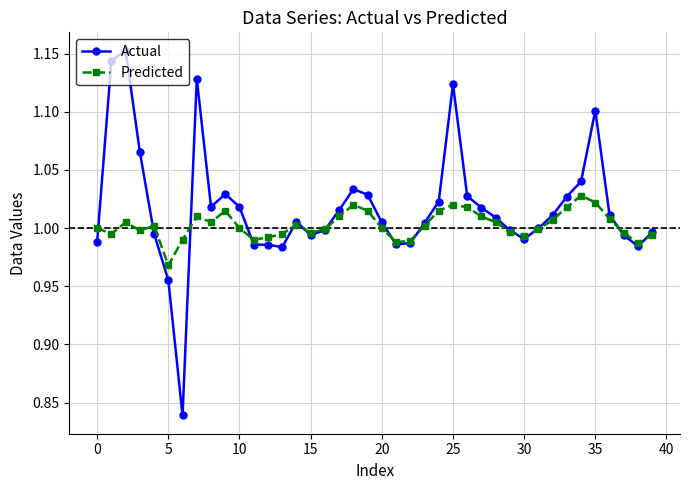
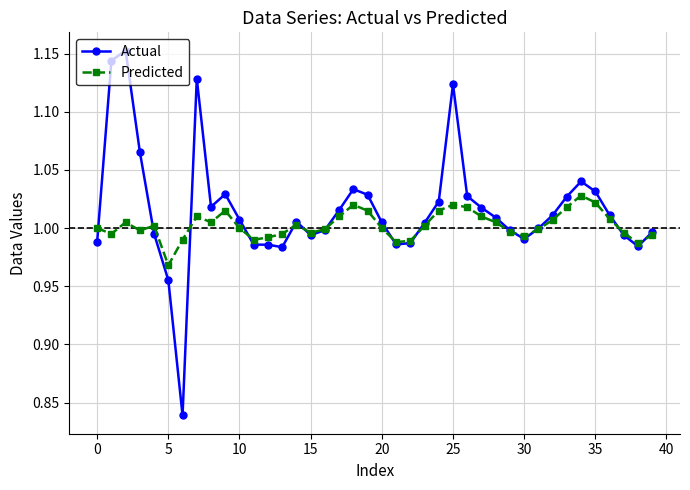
Actual, 10: 1.018 -> 1.007
Actual, 35: 1.101 -> 1.031
